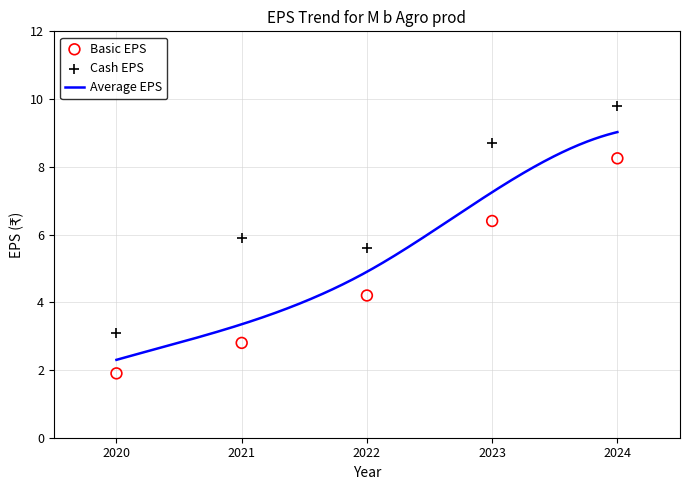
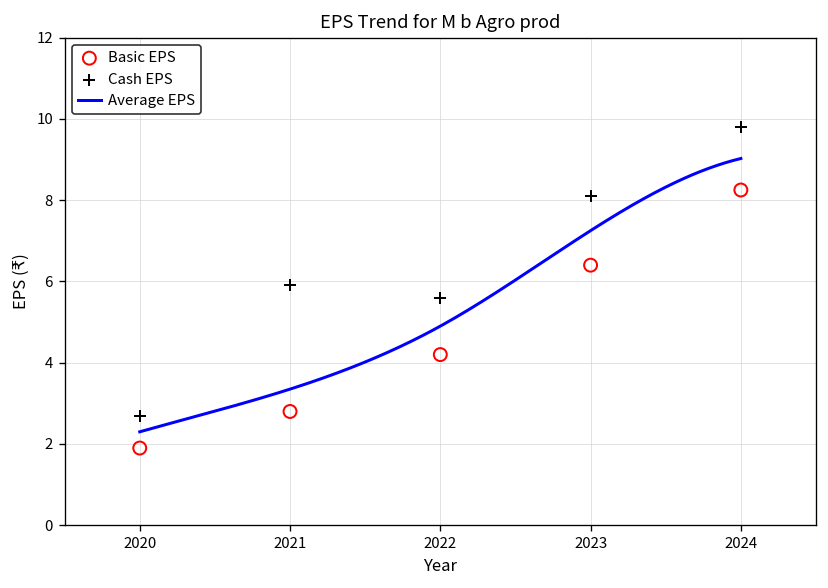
Cash EPS, 2020: 3.1 -> 2.7
Cash EPS, 2023: 8.7 -> 8.1
